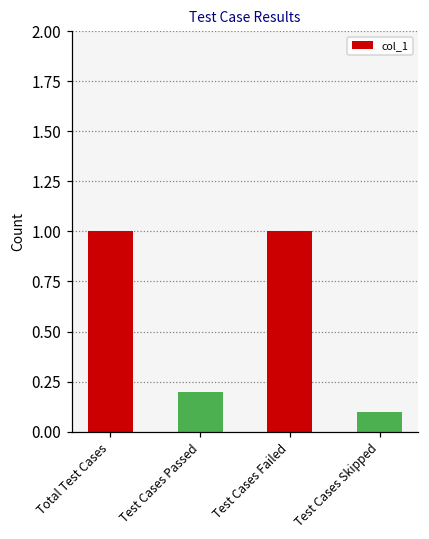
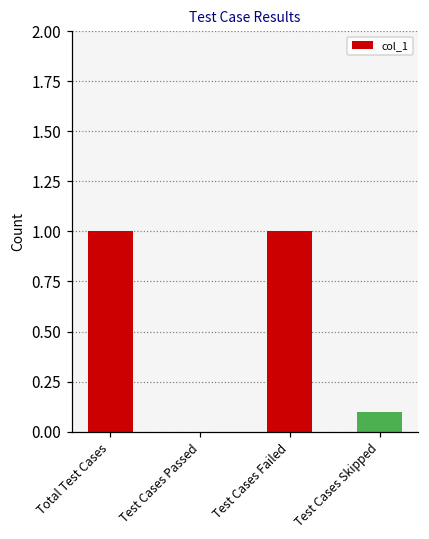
Test Cases Passed: 0.2 -> 0.0
